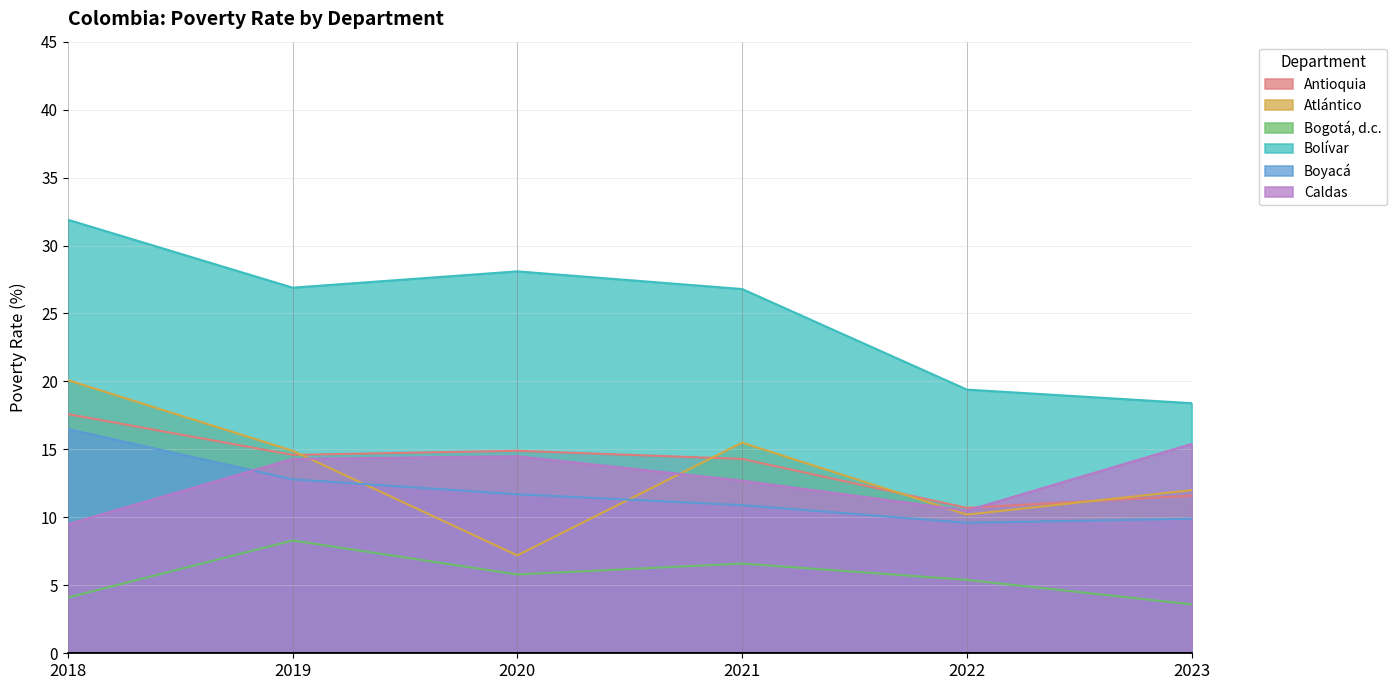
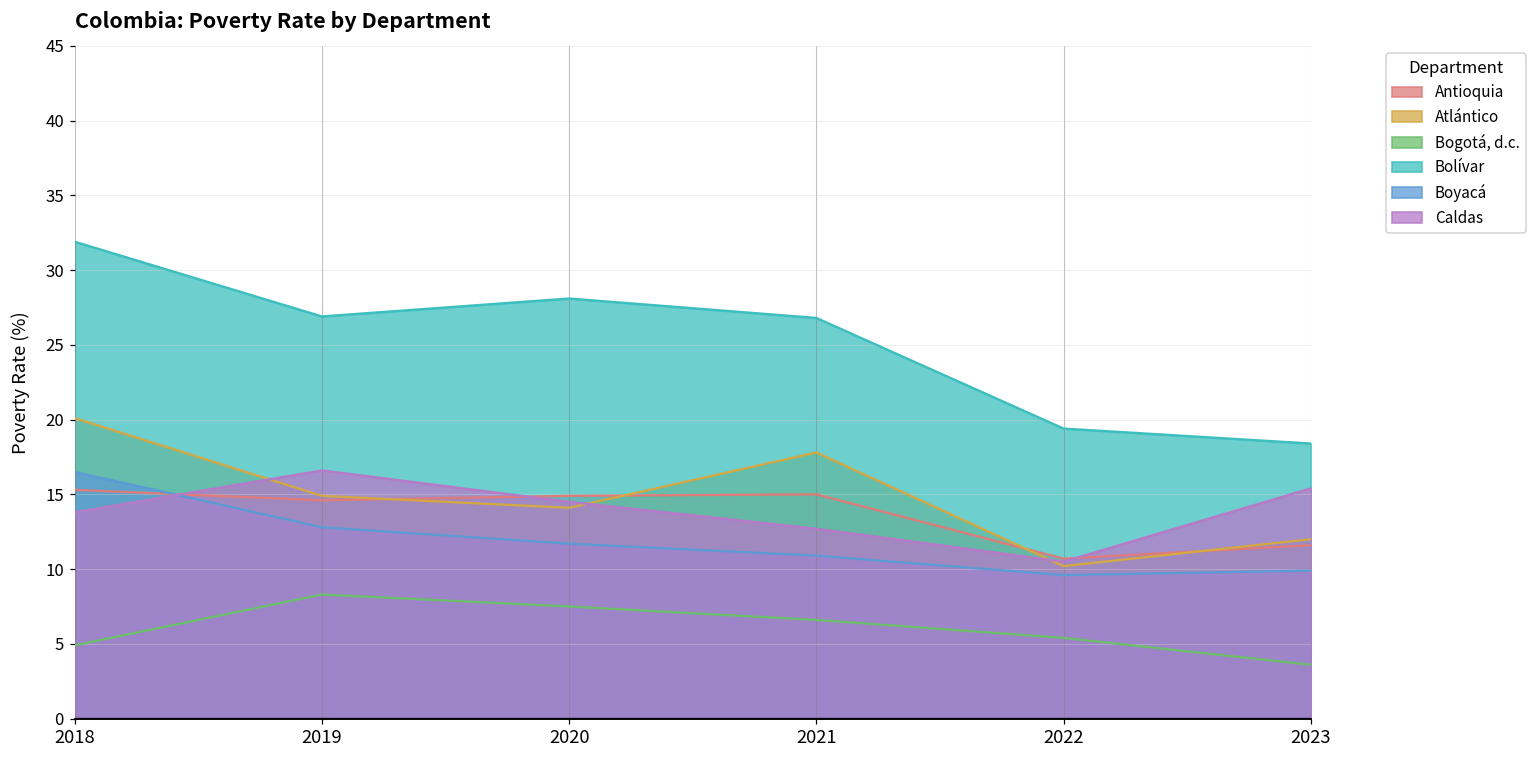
Antioquia, 2018: 17.6 -> 15.3
Bogotá, d.c., 2018: 4.1 -> 4.9
Caldas, 2018: 9.5 -> 13.8
Caldas, 2019: 14.3 -> 16.6
Atlántico, 2020: 7.2 -> 14.1
Bogotá, d.c., 2020: 5.8 -> 7.5
Antioquia, 2021: 14.3 -> 15.0
Atlántico, 2021: 15.5 -> 17.8
